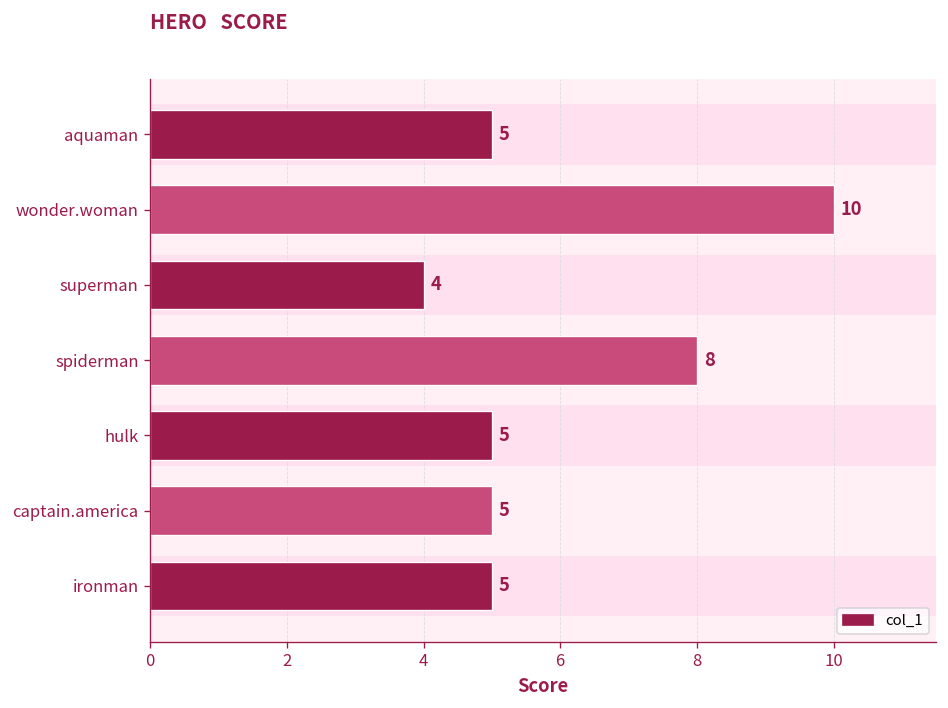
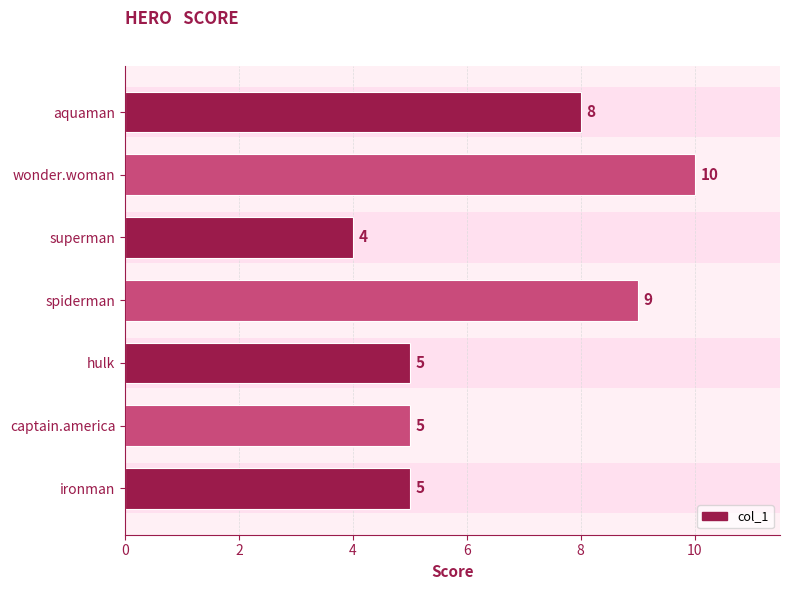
aquaman: 5 -> 8
spiderman: 8 -> 9
